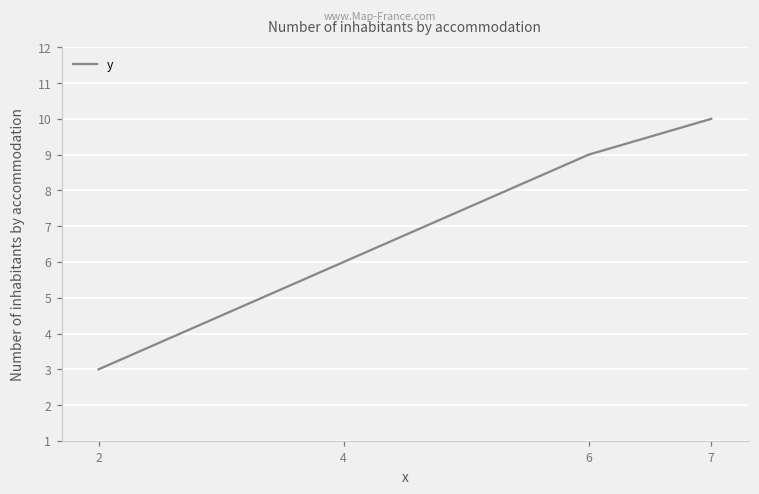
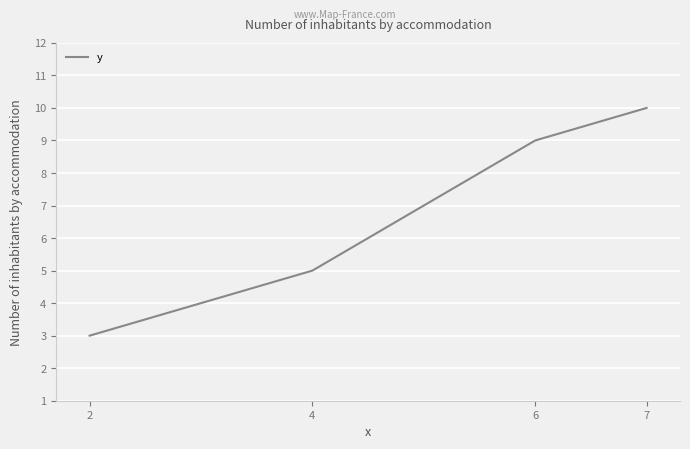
4: 6 -> 5
